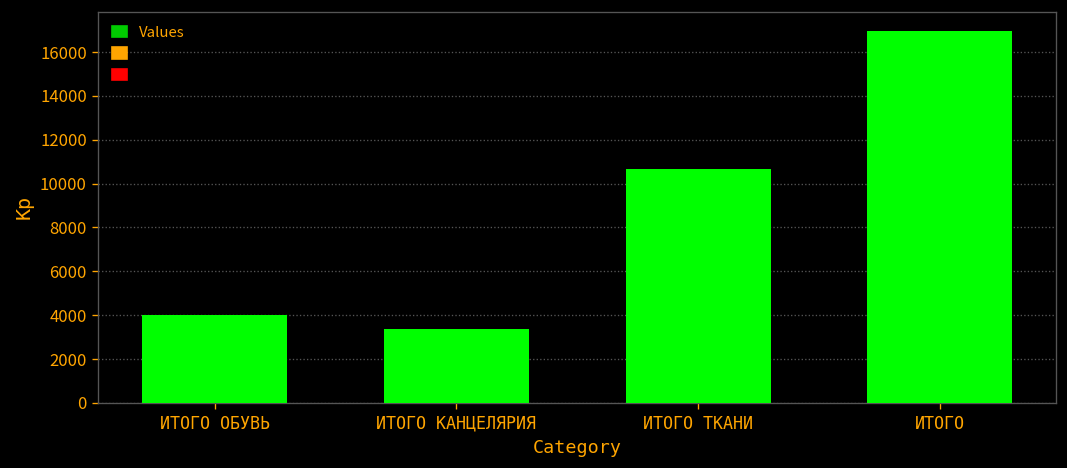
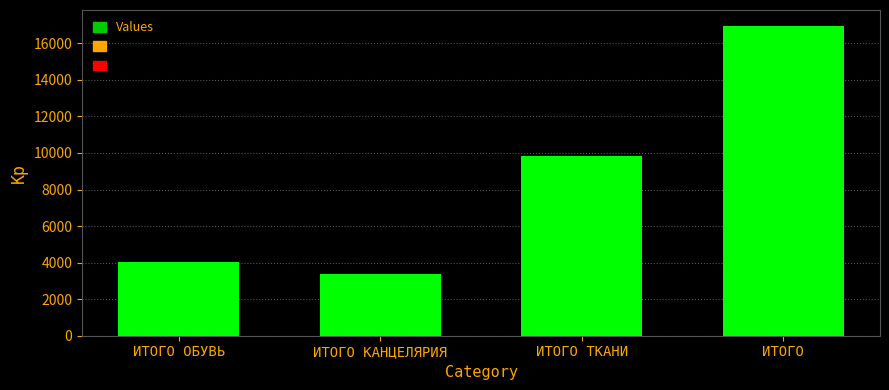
ИТОГО ТКАНИ: 10700 -> 9800
